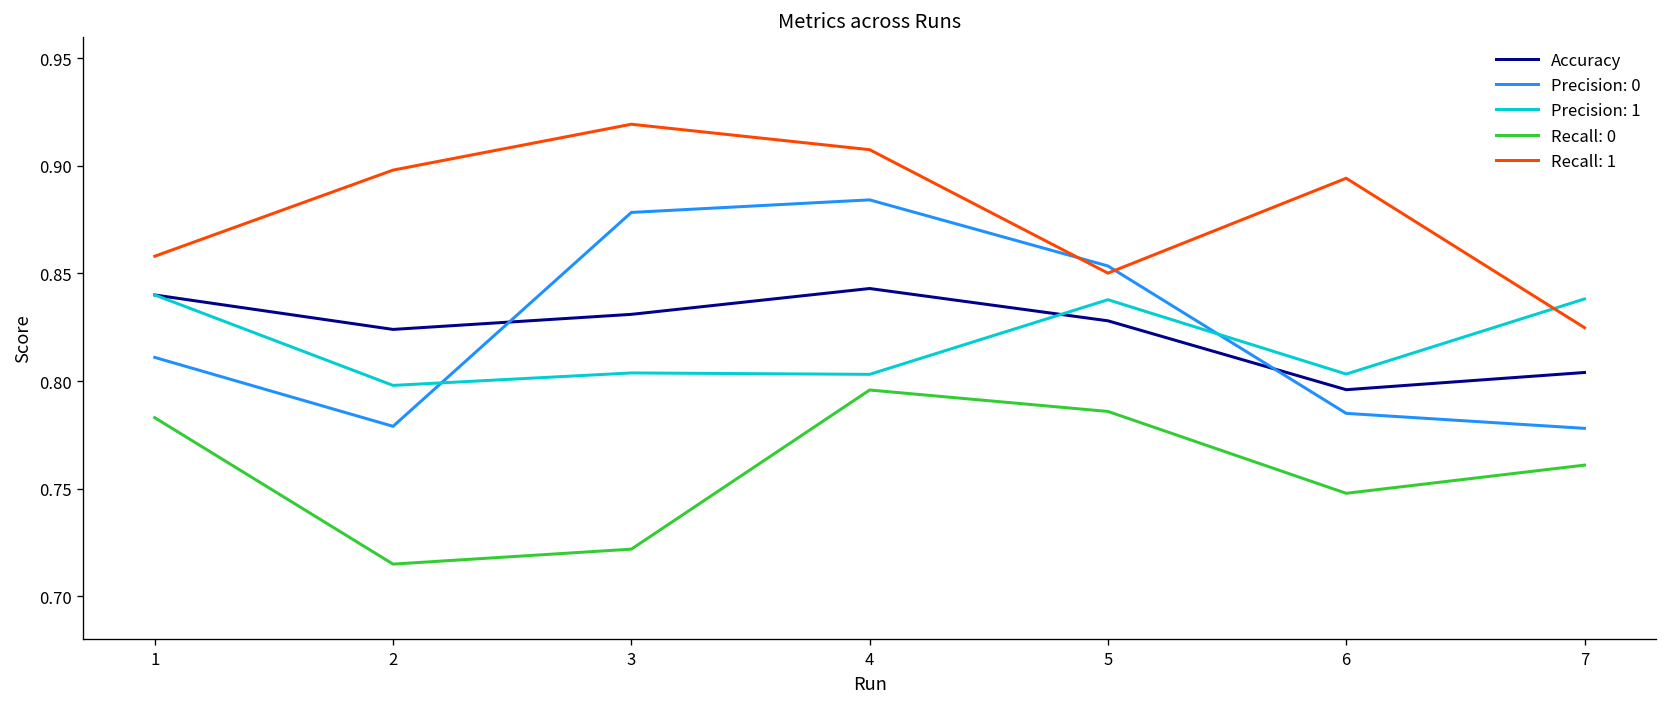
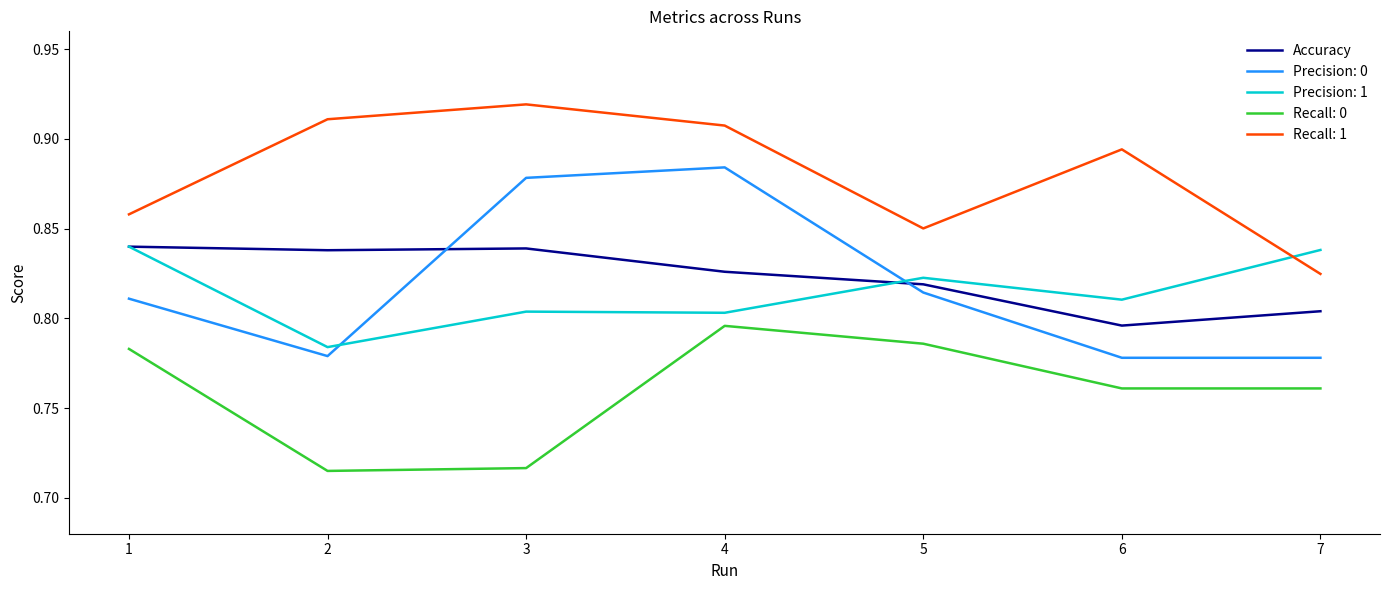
Accuracy, 2: 0.824 -> 0.838
Precision: 1, 2: 0.798 -> 0.784
Recall: 1, 2: 0.898 -> 0.911
Accuracy, 3: 0.831 -> 0.839
Recall: 0, 3: 0.722 -> 0.717
Accuracy, 4: 0.843 -> 0.826
Accuracy, 5: 0.828 -> 0.819
Precision: 0, 5: 0.853 -> 0.814
Precision: 1, 5: 0.838 -> 0.823
Precision: 0, 6: 0.785 -> 0.778
Precision: 1, 6: 0.803 -> 0.810
Recall: 0, 6: 0.748 -> 0.761
